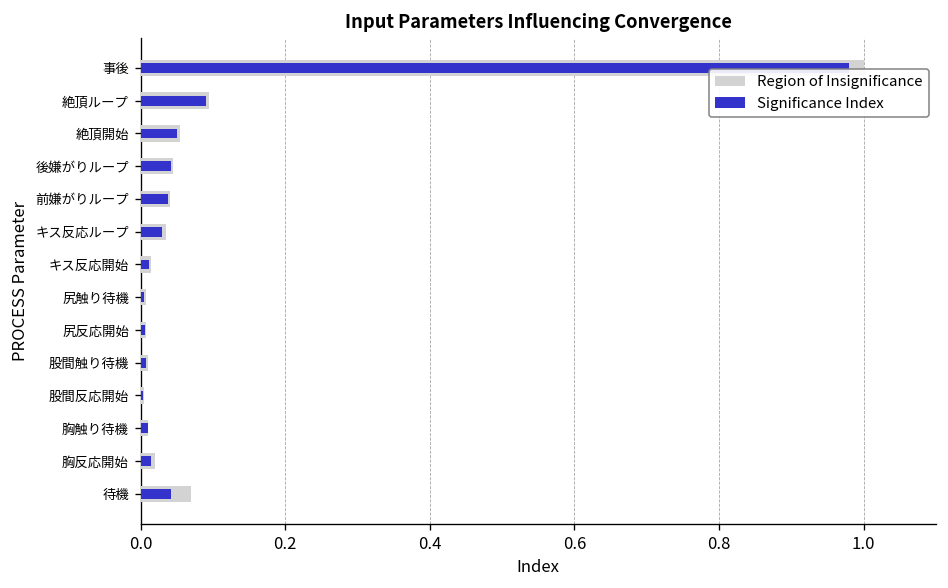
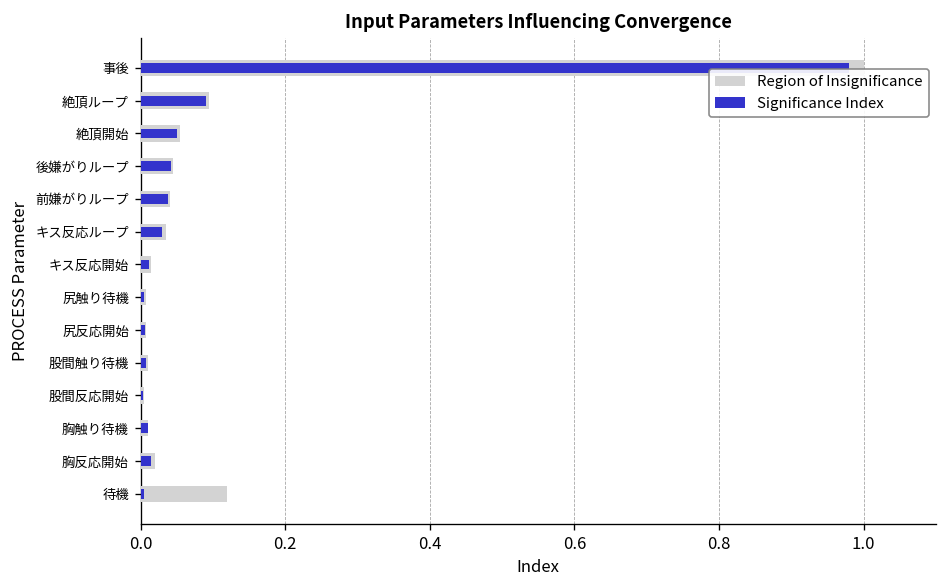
Region of Insignificance, 待機: 0.07 -> 0.12
Significance Index, 待機: 0.04 -> 0.01
